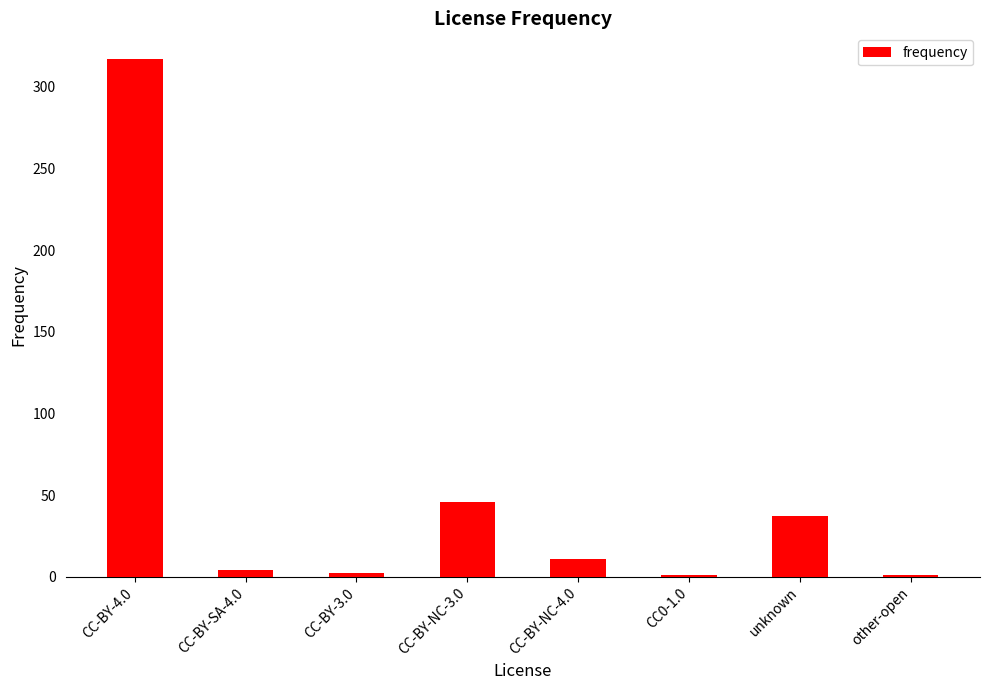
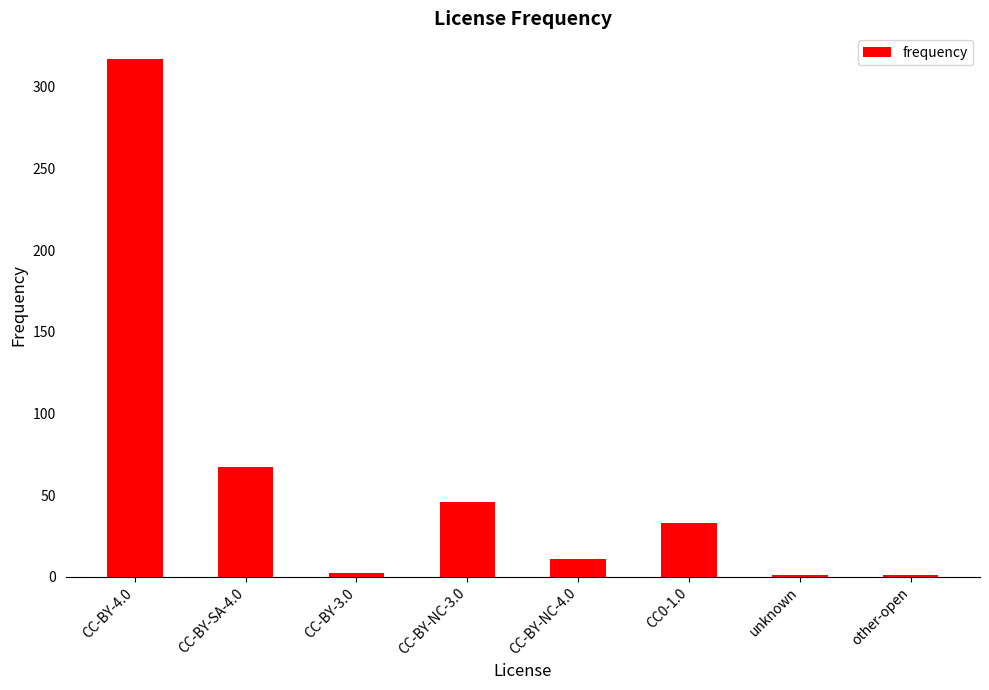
CC-BY-SA-4.0: 4 -> 67
CC0-1.0: 1 -> 33
unknown: 37 -> 1
